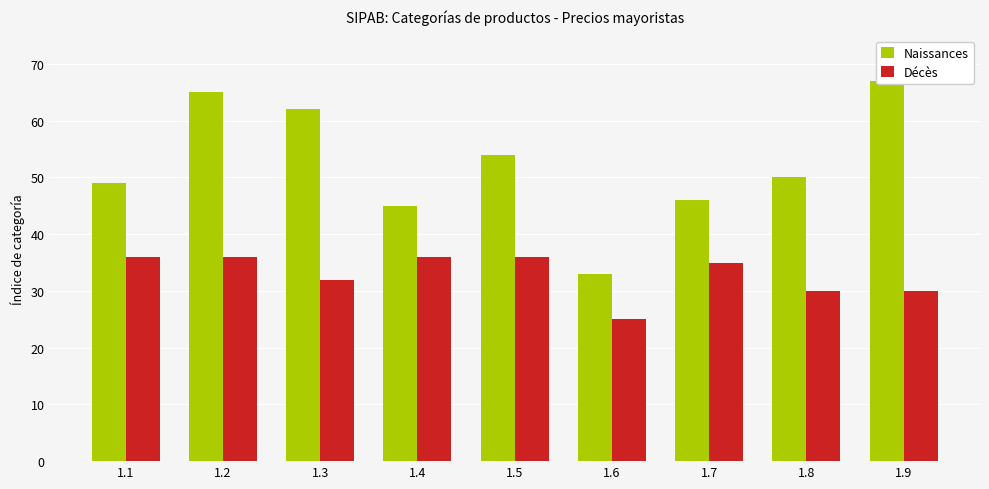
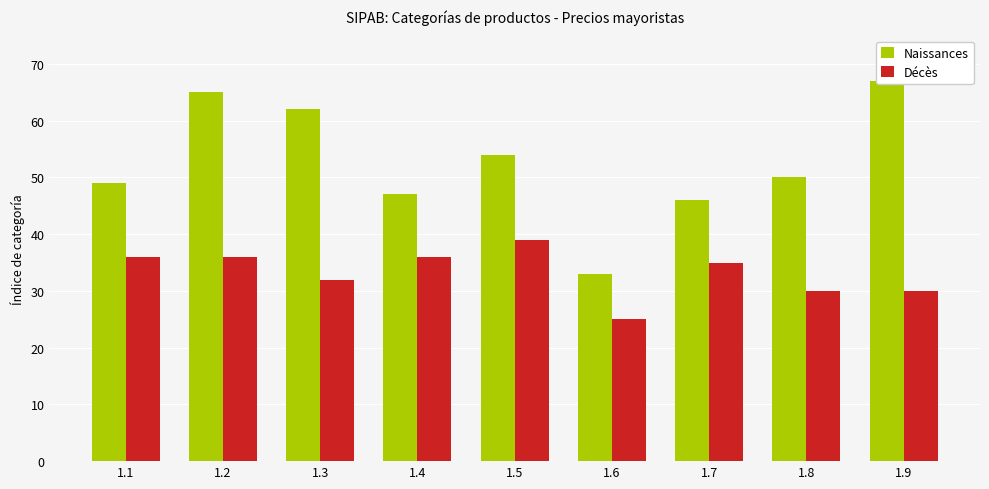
Naissances, 1.4: 45 -> 47
Décès, 1.5: 36 -> 39
